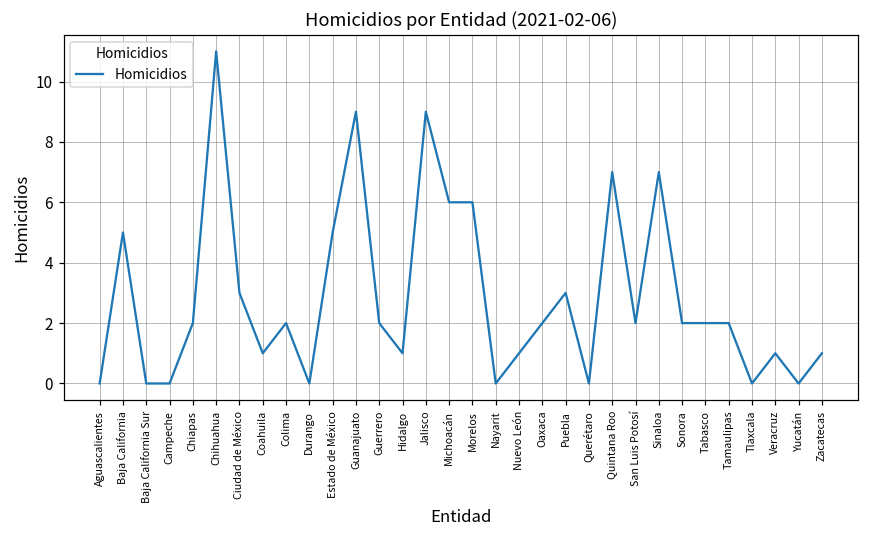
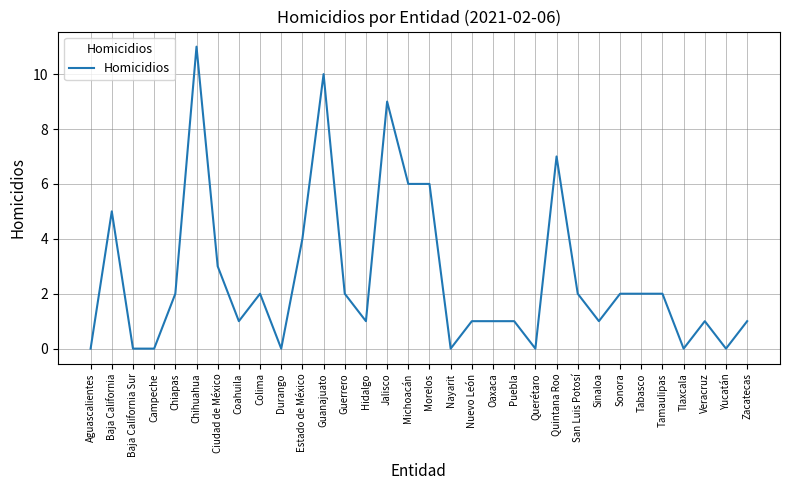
Estado de México: 5 -> 4
Guanajuato: 9 -> 10
Oaxaca: 2 -> 1
Puebla: 3 -> 1
Sinaloa: 7 -> 1
